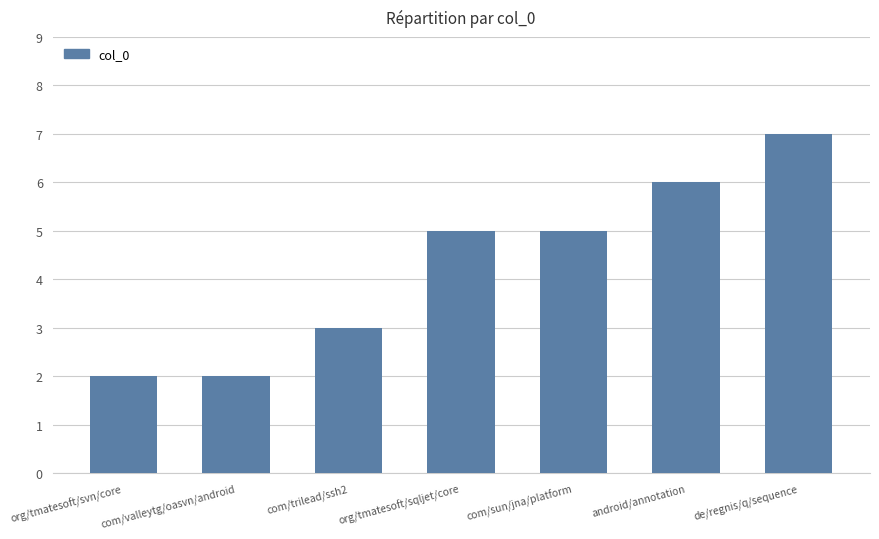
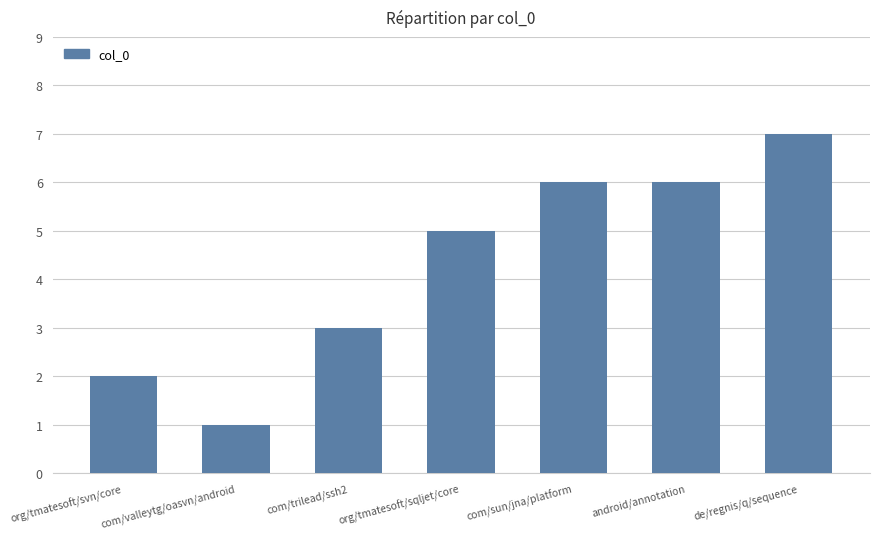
com/valleytg/oasvn/android: 2 -> 1
com/sun/jna/platform: 5 -> 6
